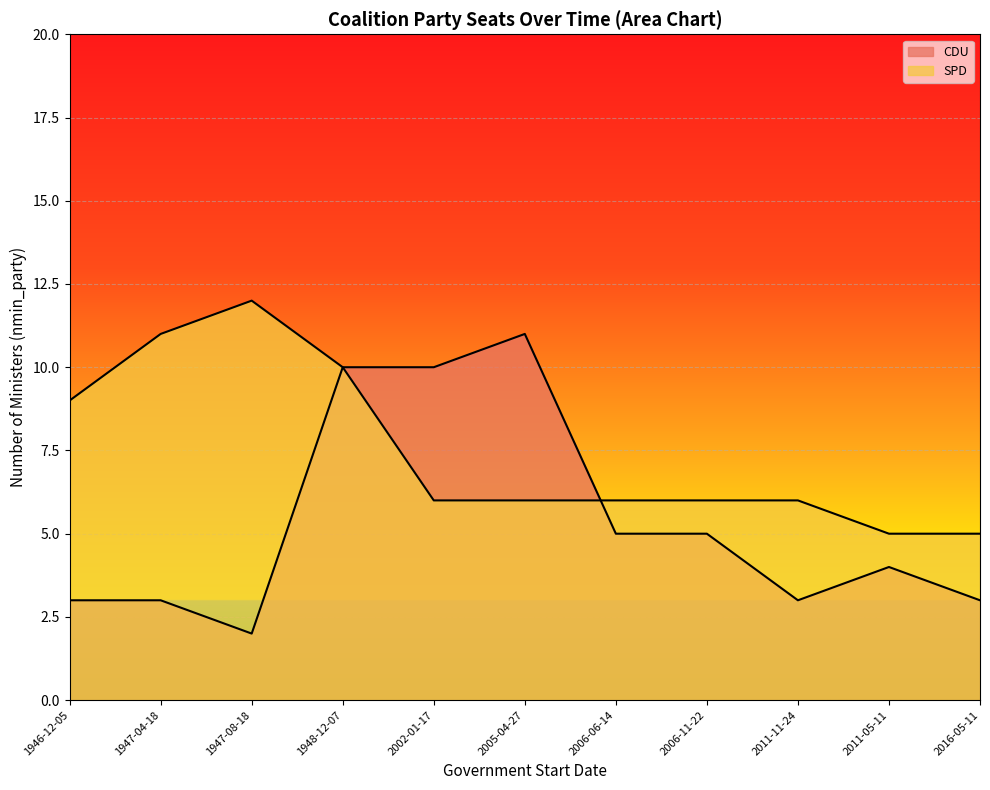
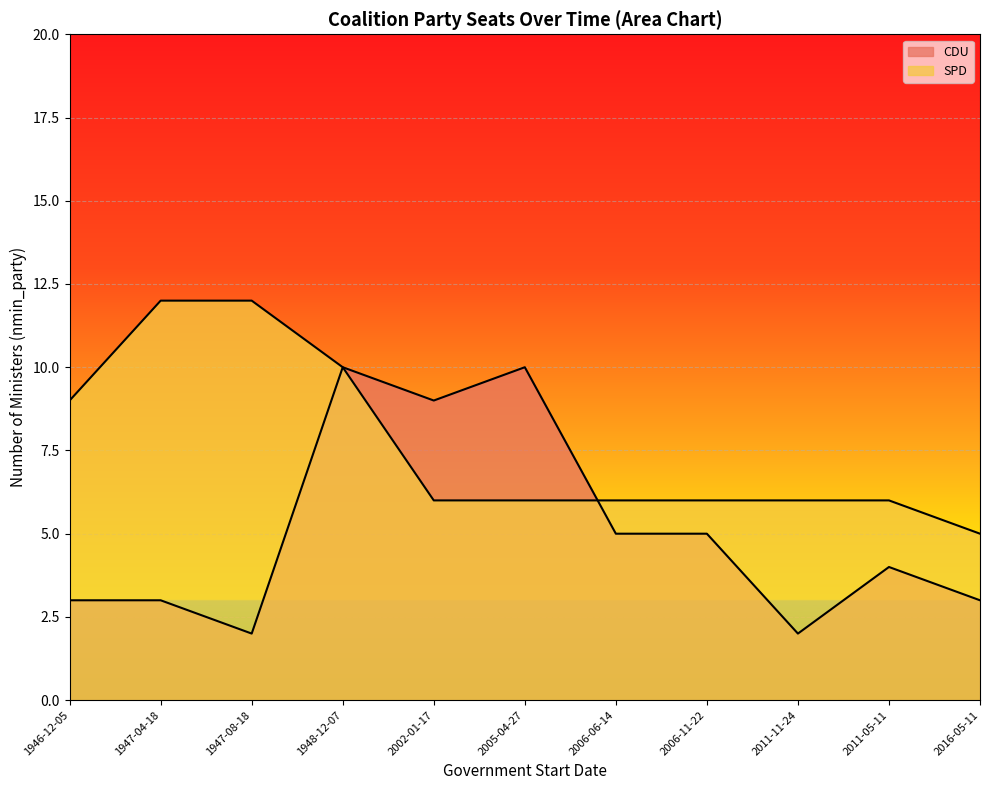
SPD, 1947-04-18: 11 -> 12
CDU, 2002-01-17: 10 -> 9
CDU, 2005-04-27: 11 -> 10
CDU, 2011-11-24: 3 -> 2
SPD, 2011-05-11: 5 -> 6
